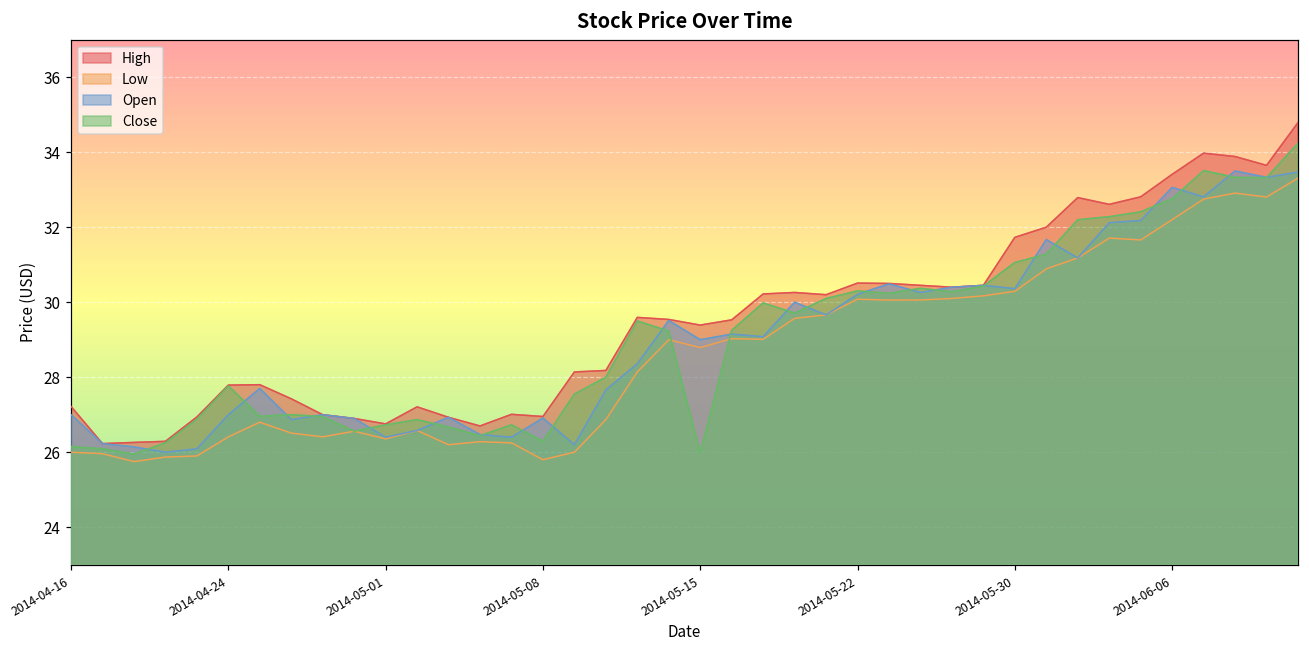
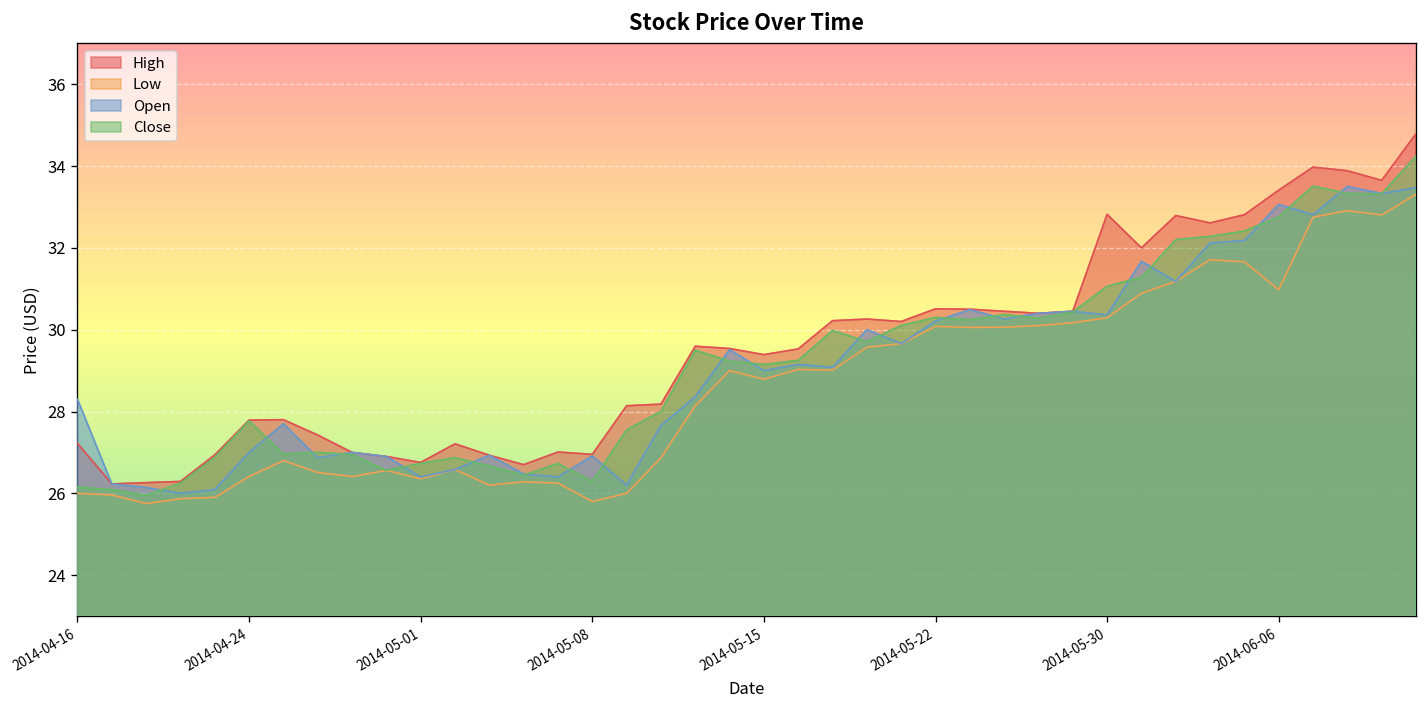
Open, 2014-04-16: 27.0 -> 28.3
Close, 2014-05-15: 26.0 -> 29.2
High, 2014-05-30: 31.7 -> 32.8
Low, 2014-06-06: 32.2 -> 31.0
